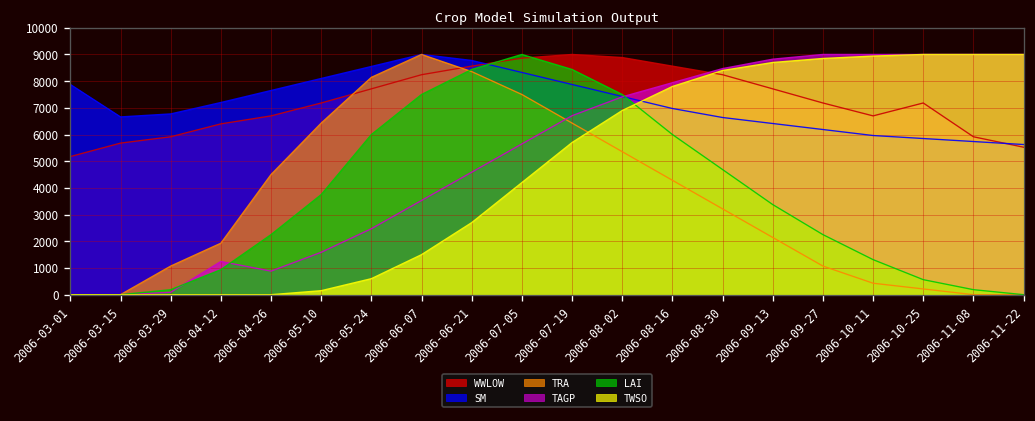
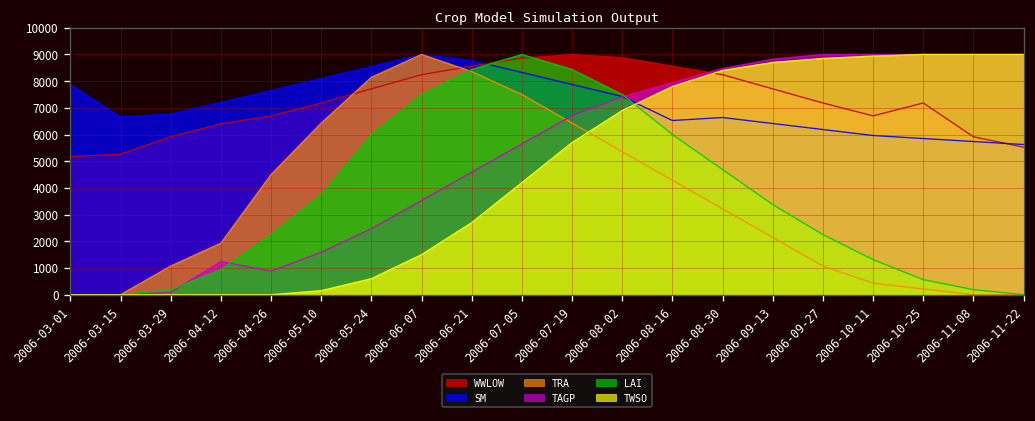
WWLOW, 2006-03-15: 5700 -> 5300
SM, 2006-08-16: 7000 -> 6500
